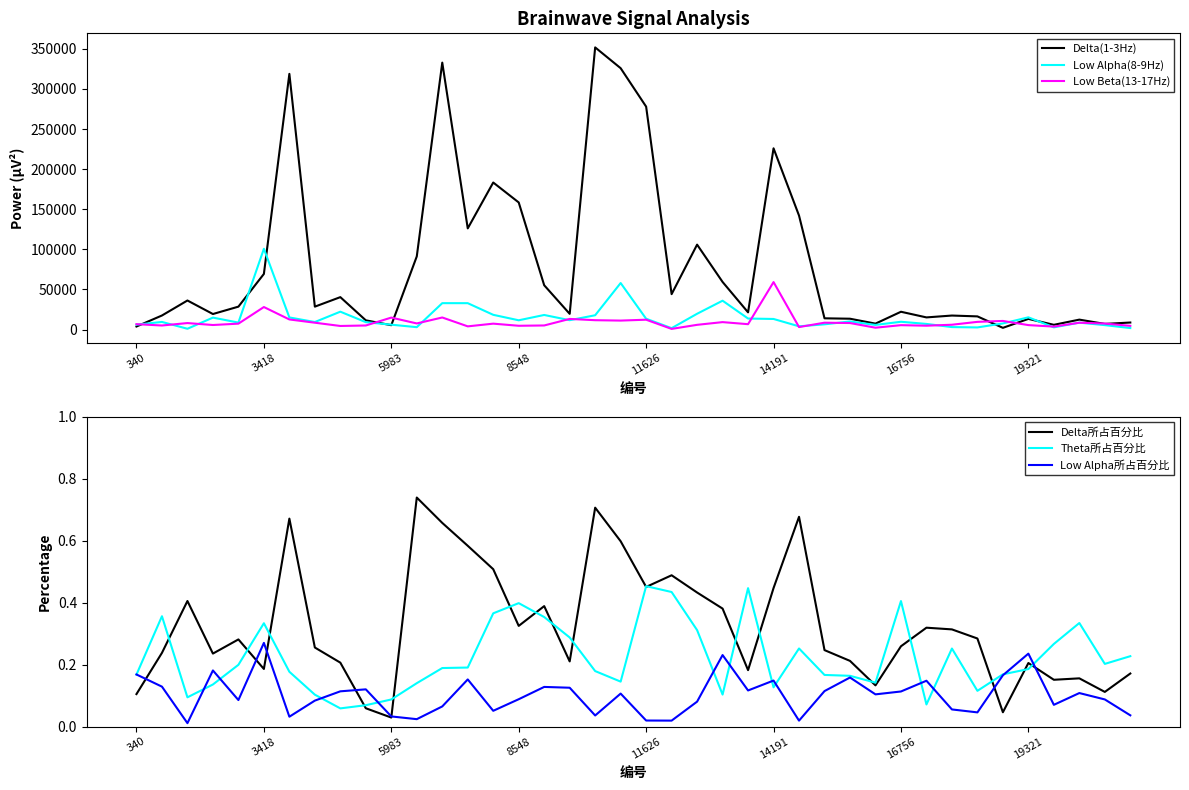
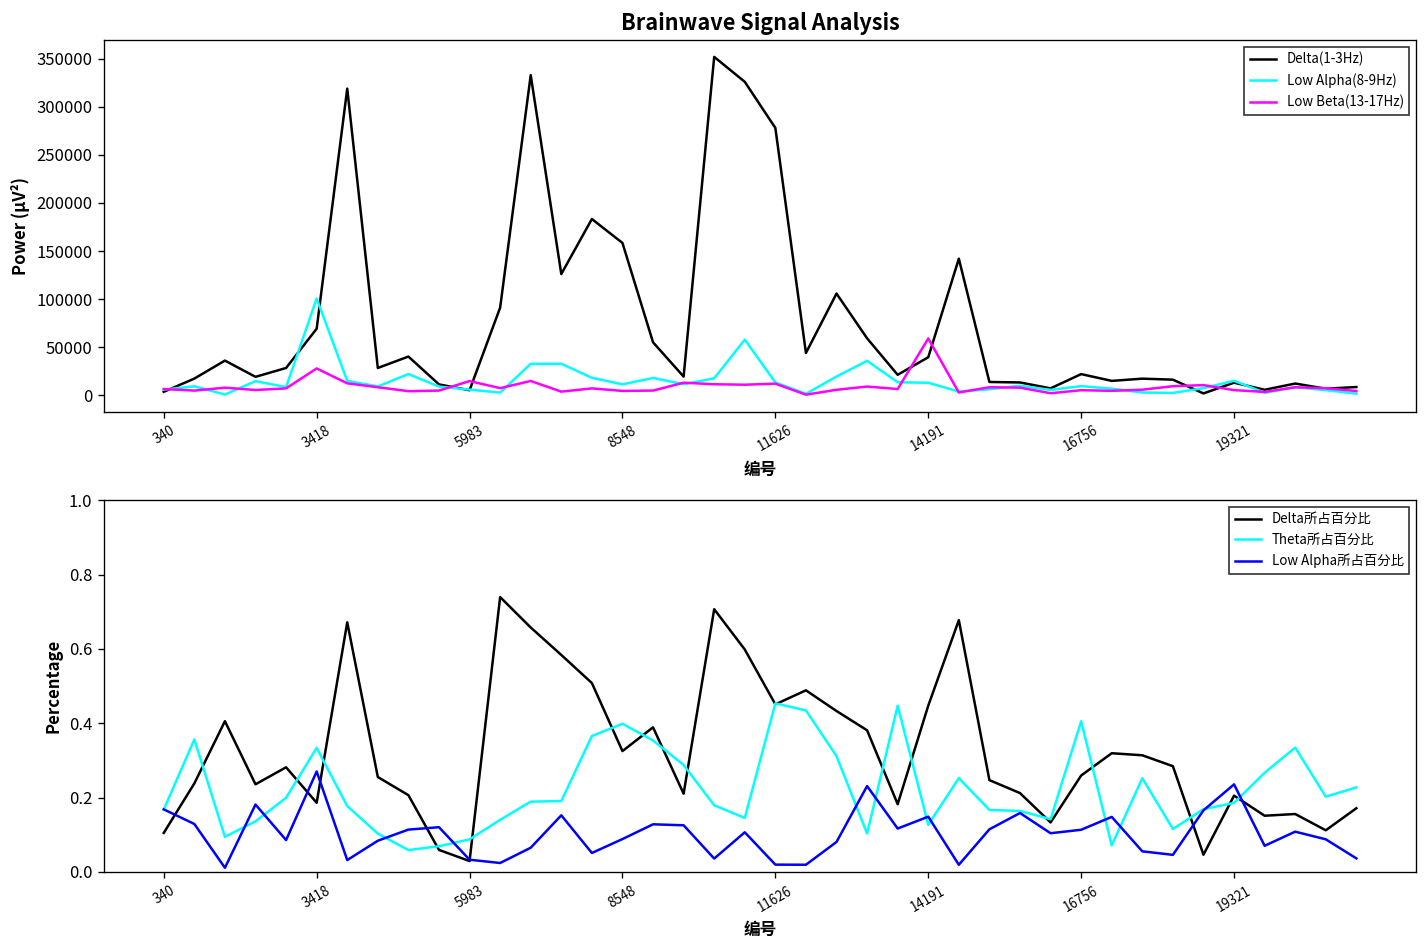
Brainwave Signal Analysis, Delta(1-3Hz), 14191: 230000 -> 40000
